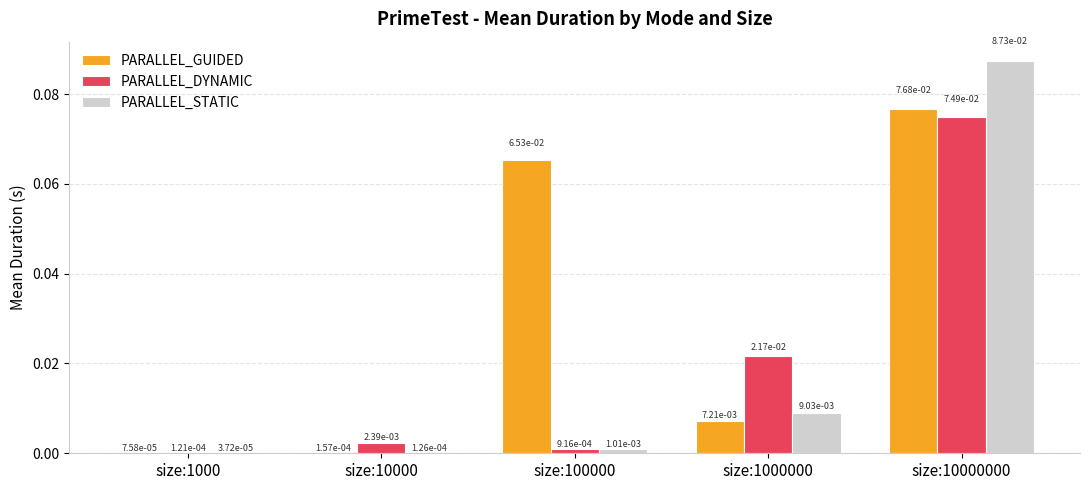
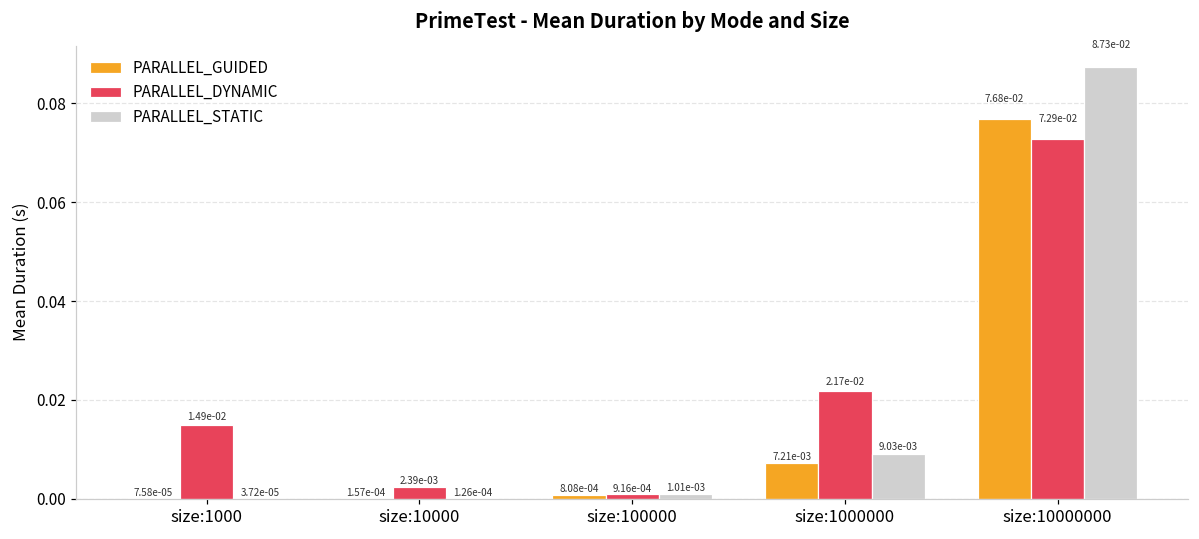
PARALLEL_DYNAMIC, size:1000: 1.21e-04 -> 1.49e-02
PARALLEL_GUIDED, size:100000: 6.53e-02 -> 8.08e-04
PARALLEL_DYNAMIC, size:10000000: 7.49e-02 -> 7.29e-02
